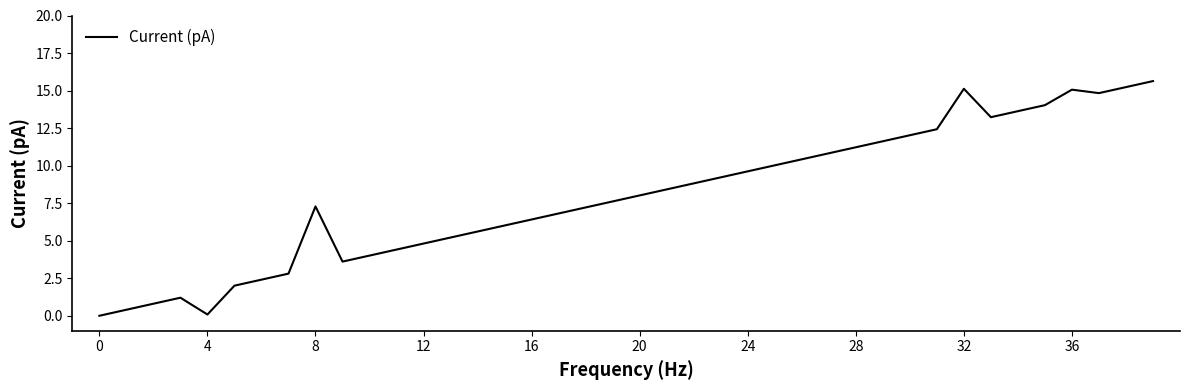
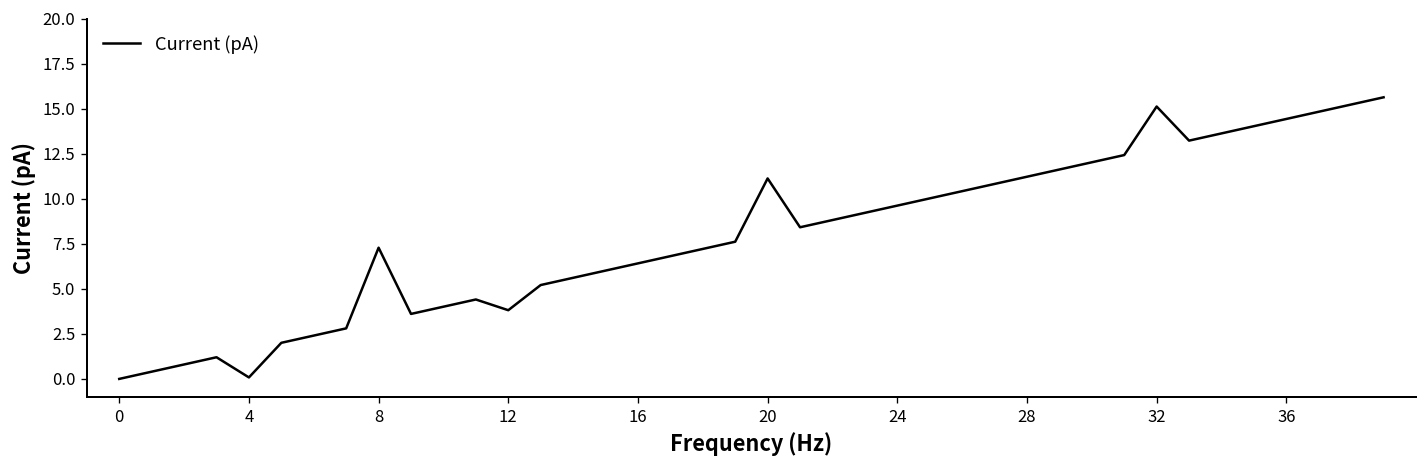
12: 4.8 -> 3.8
20: 8.0 -> 11.1
36: 15.1 -> 14.4
